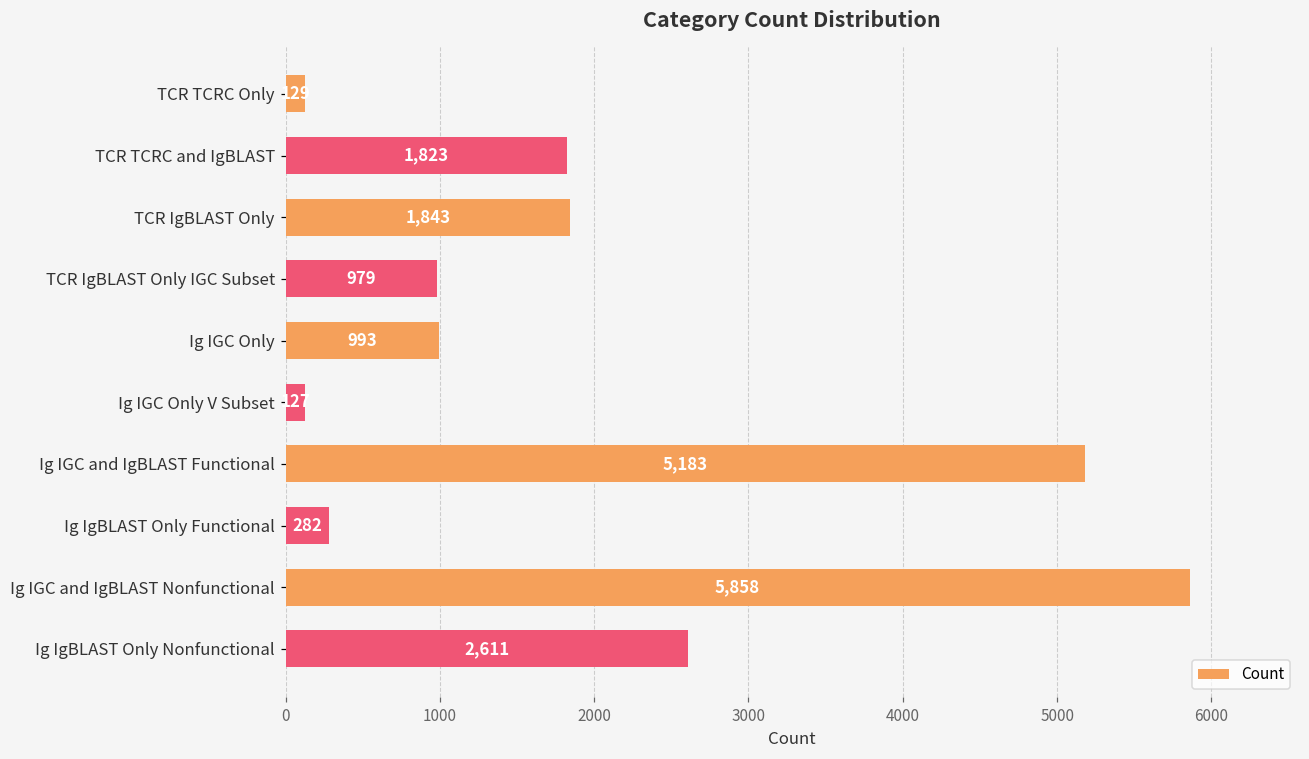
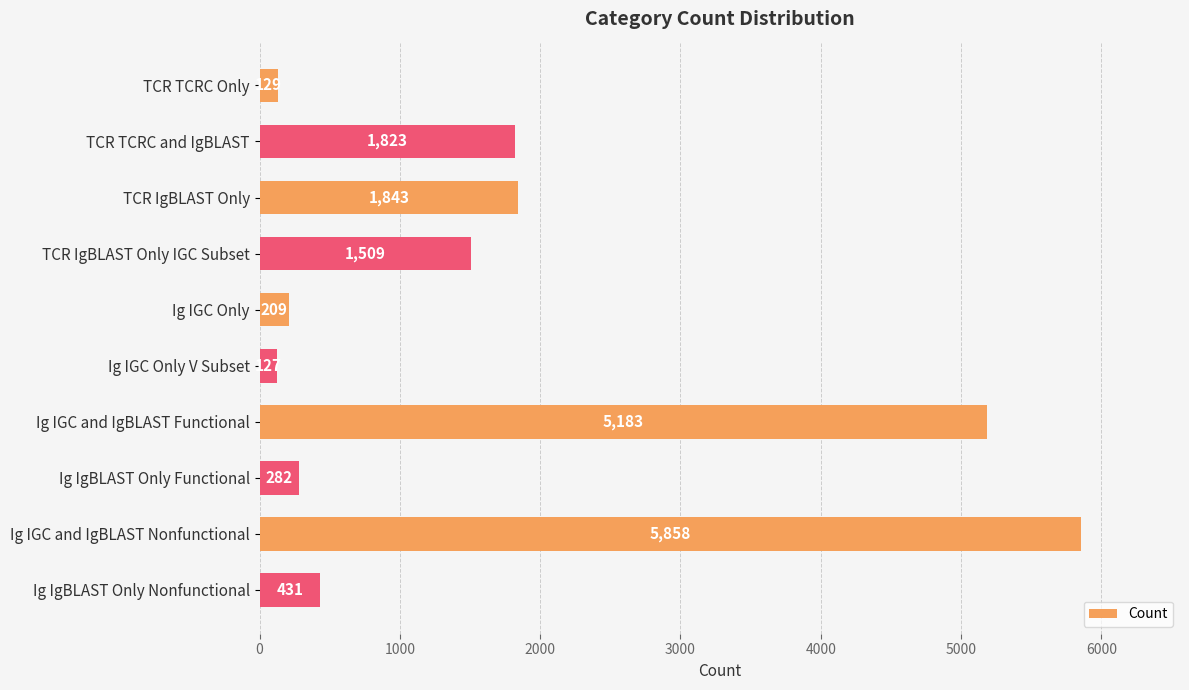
TCR IgBLAST Only IGC Subset: 979 -> 1,509
Ig IGC Only: 993 -> 209
Ig IgBLAST Only Nonfunctional: 2,611 -> 431
